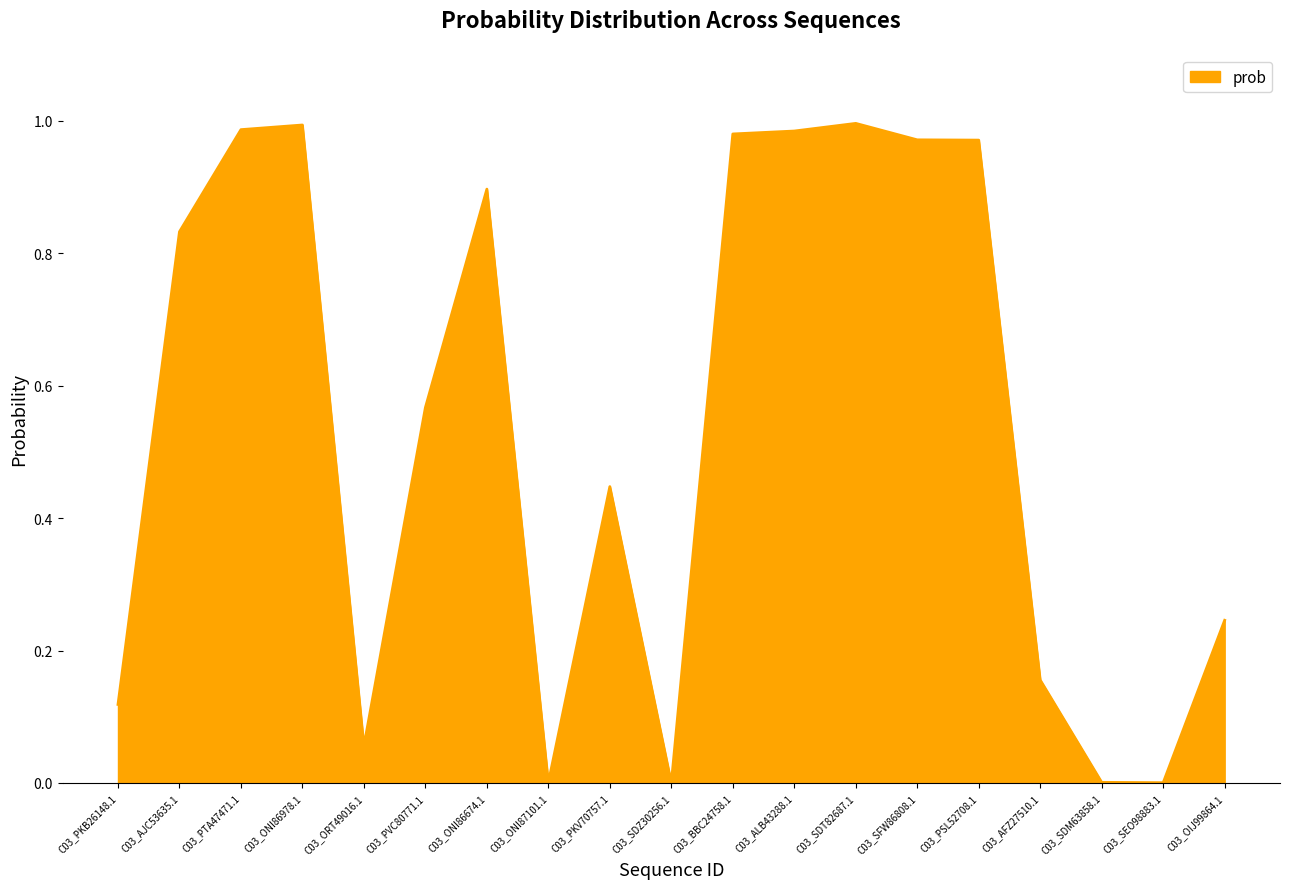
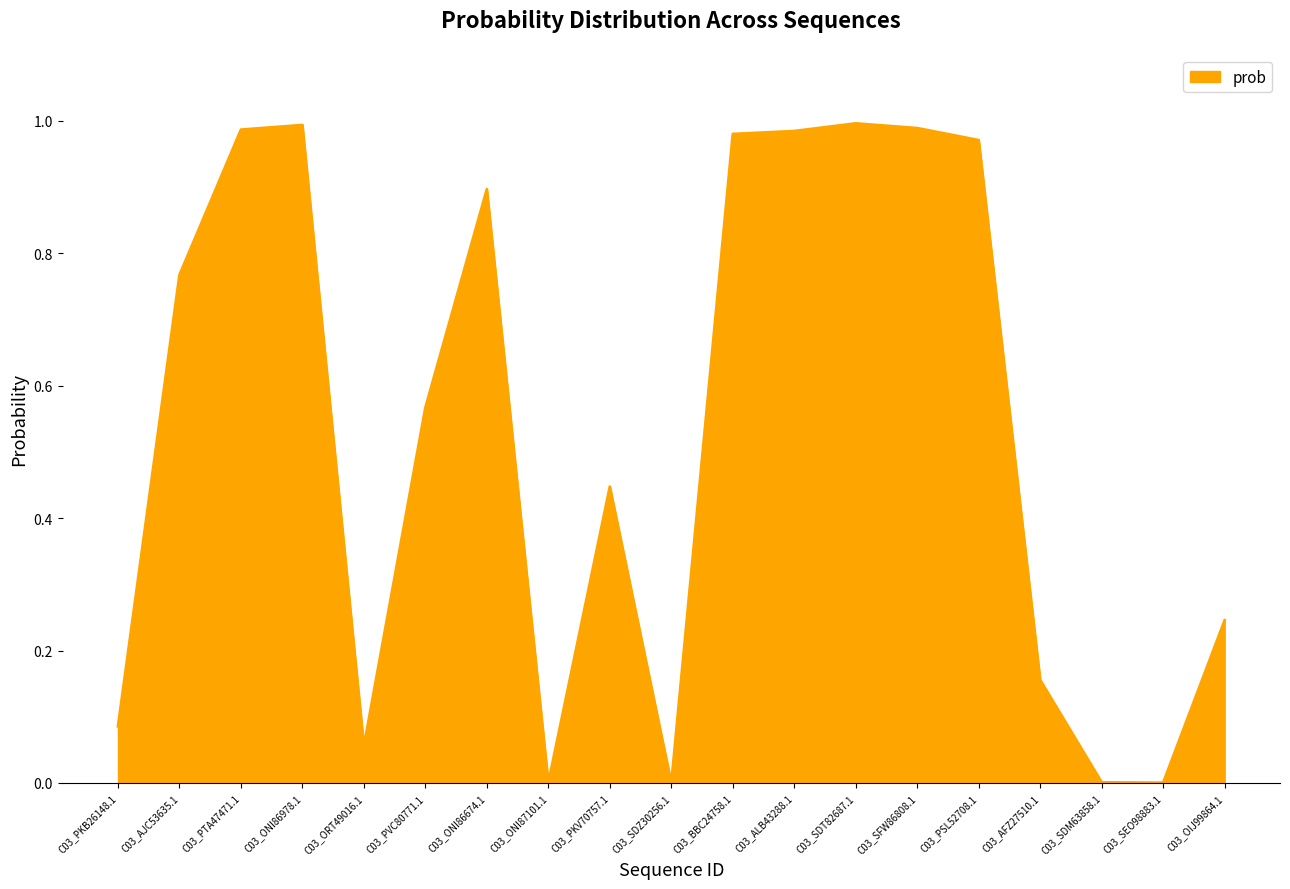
C03_PKB26148.1: 0.12 -> 0.09
C03_AJC53635.1: 0.83 -> 0.77
C03_SFW86808.1: 0.97 -> 0.99
